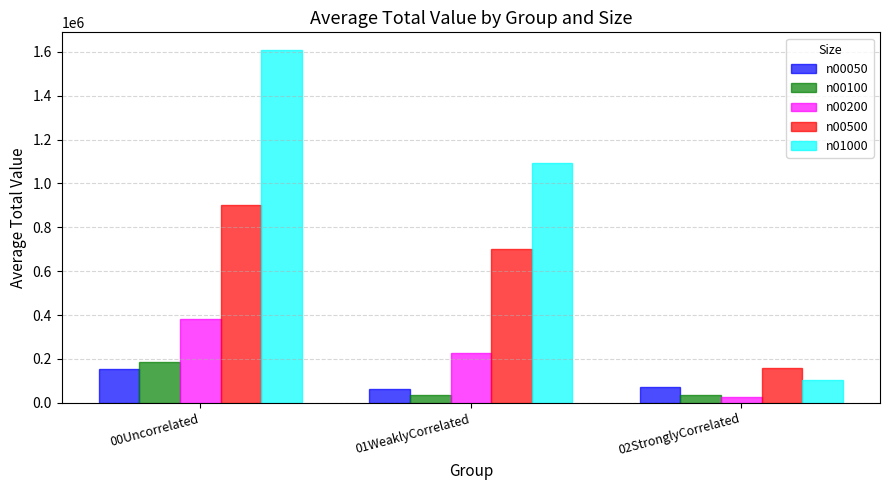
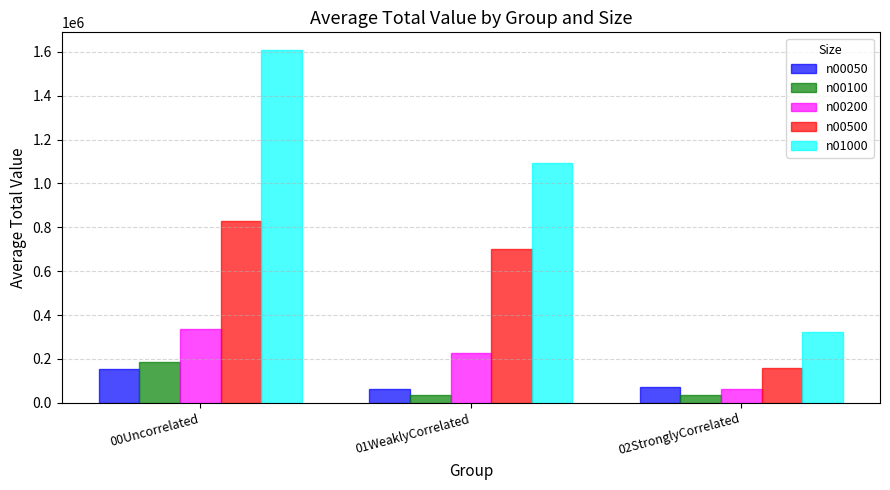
n00200, 00Uncorrelated: 380000 -> 340000
n00500, 00Uncorrelated: 900000 -> 830000
n00200, 02StronglyCorrelated: 30000 -> 60000
n01000, 02StronglyCorrelated: 100000 -> 320000
